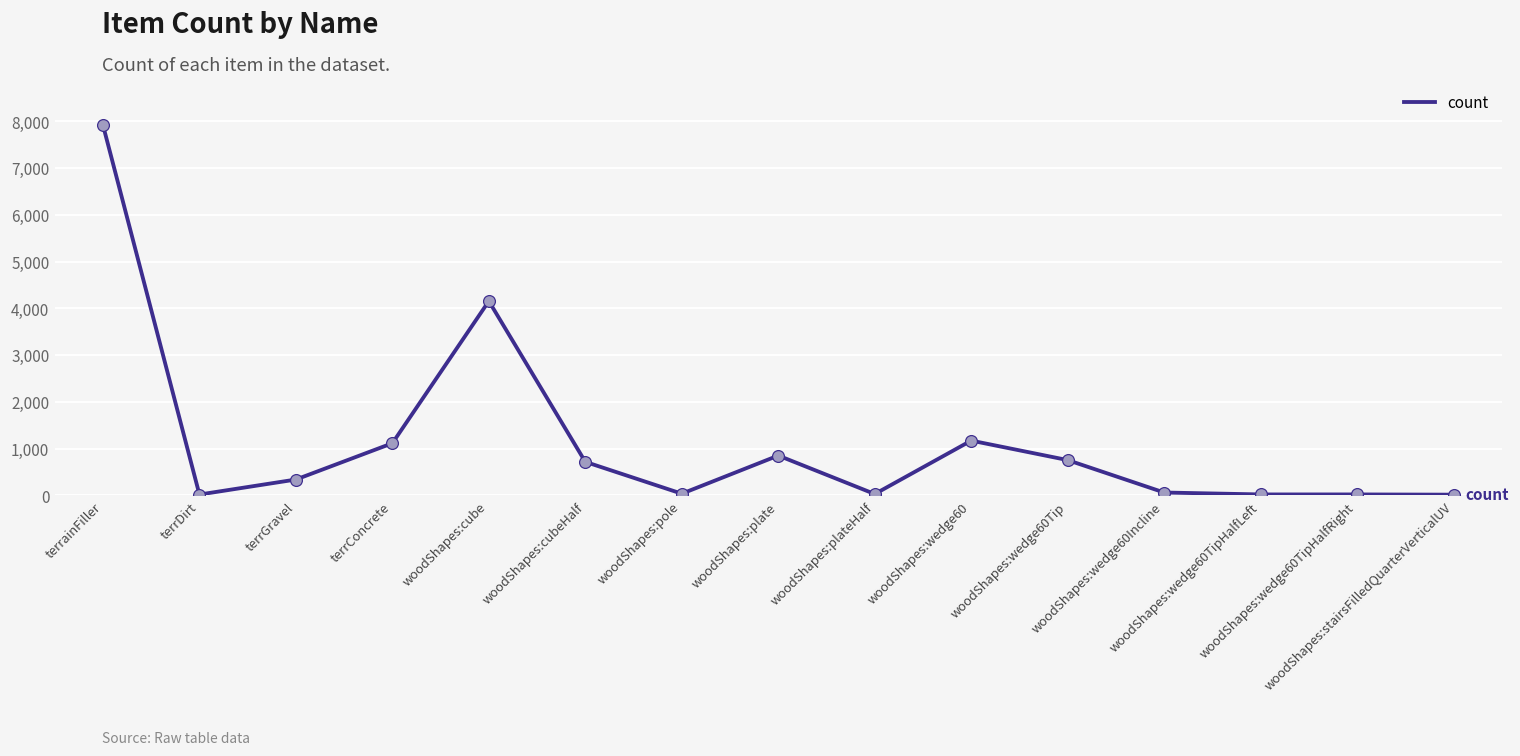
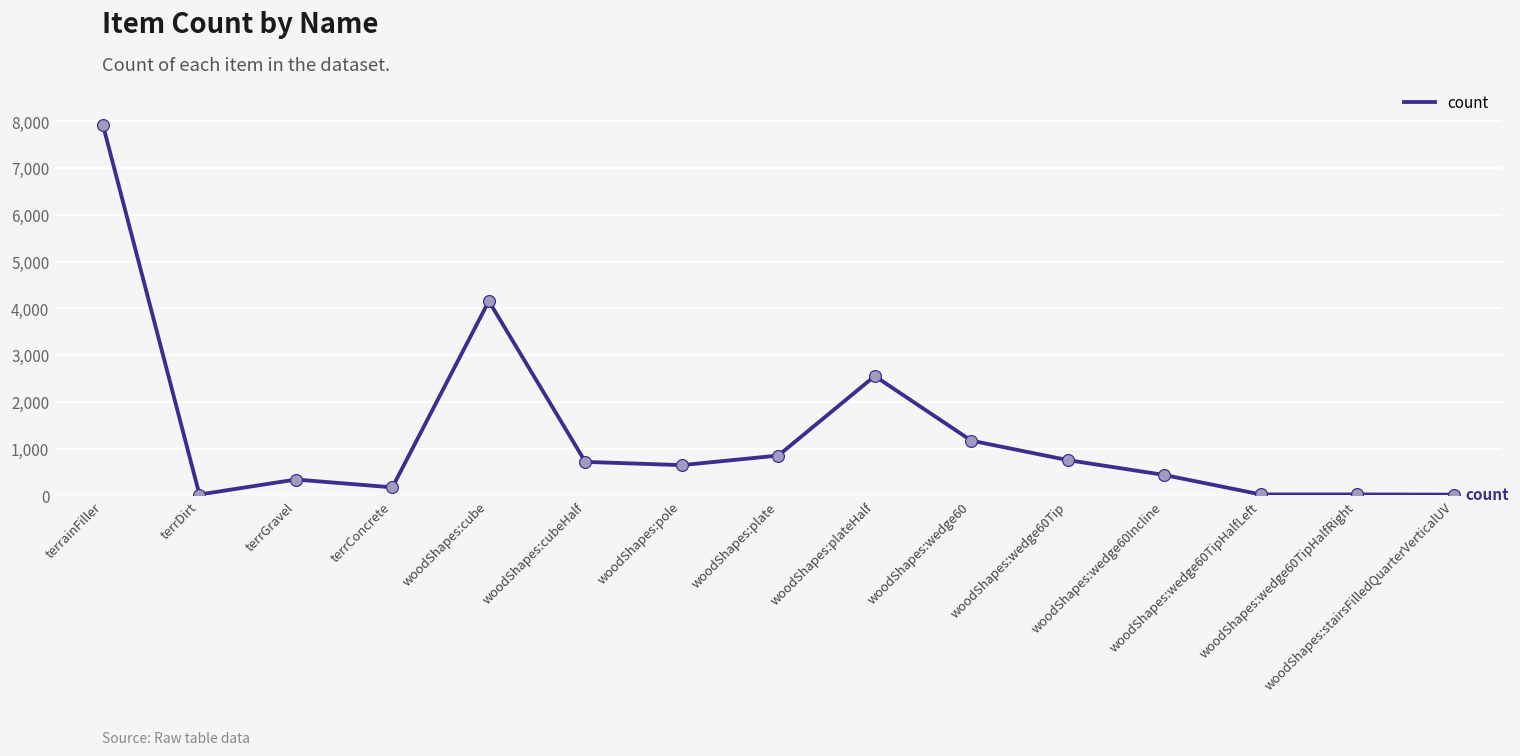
terrConcrete: 1,100 -> 200
woodShapes:pole: 0 -> 600
woodShapes:plateHalf: 0 -> 2,600
woodShapes:wedge60Incline: 100 -> 400
